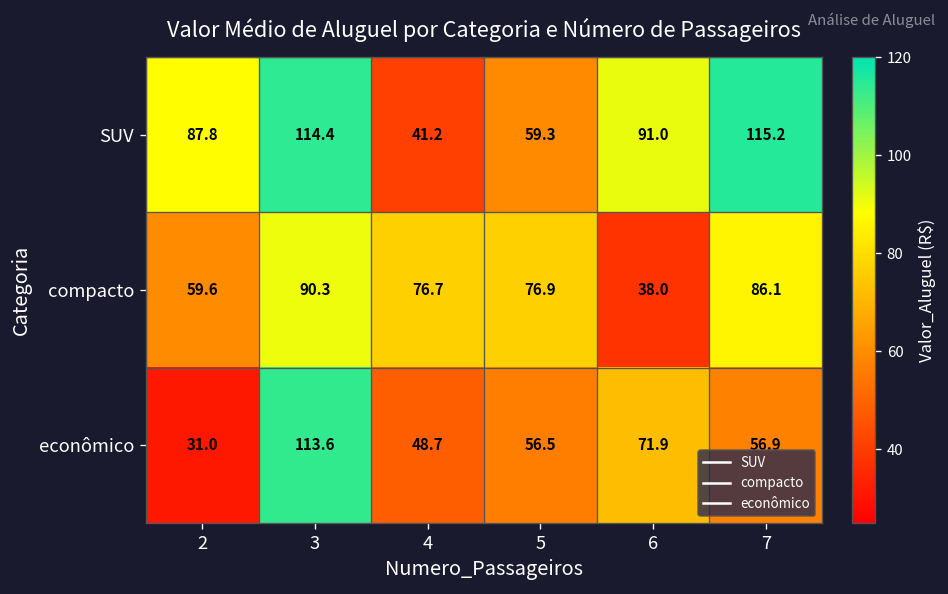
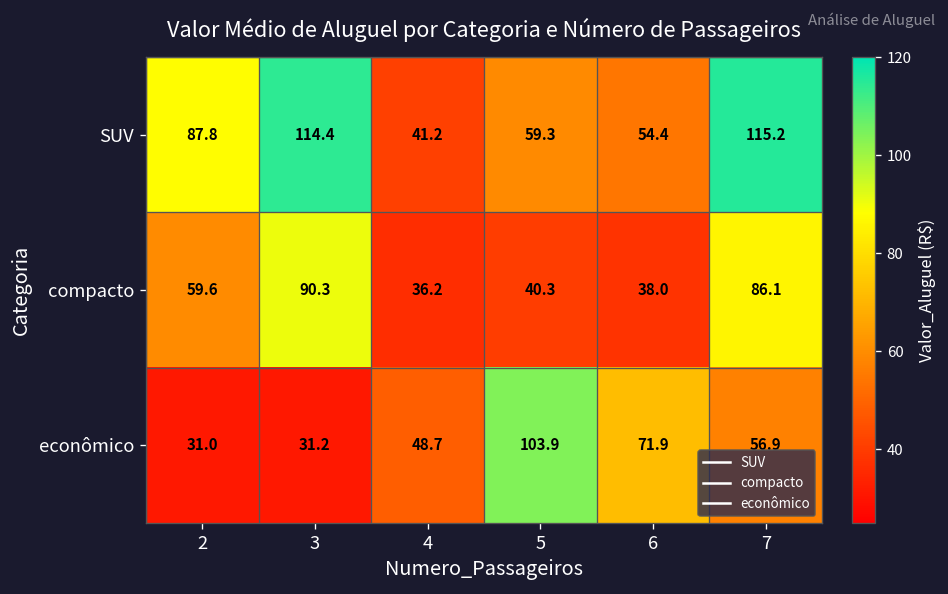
SUV, 6: 91.0 -> 54.4
compacto, 4: 76.7 -> 36.2
compacto, 5: 76.9 -> 40.3
econômico, 3: 113.6 -> 31.2
econômico, 5: 56.5 -> 103.9
